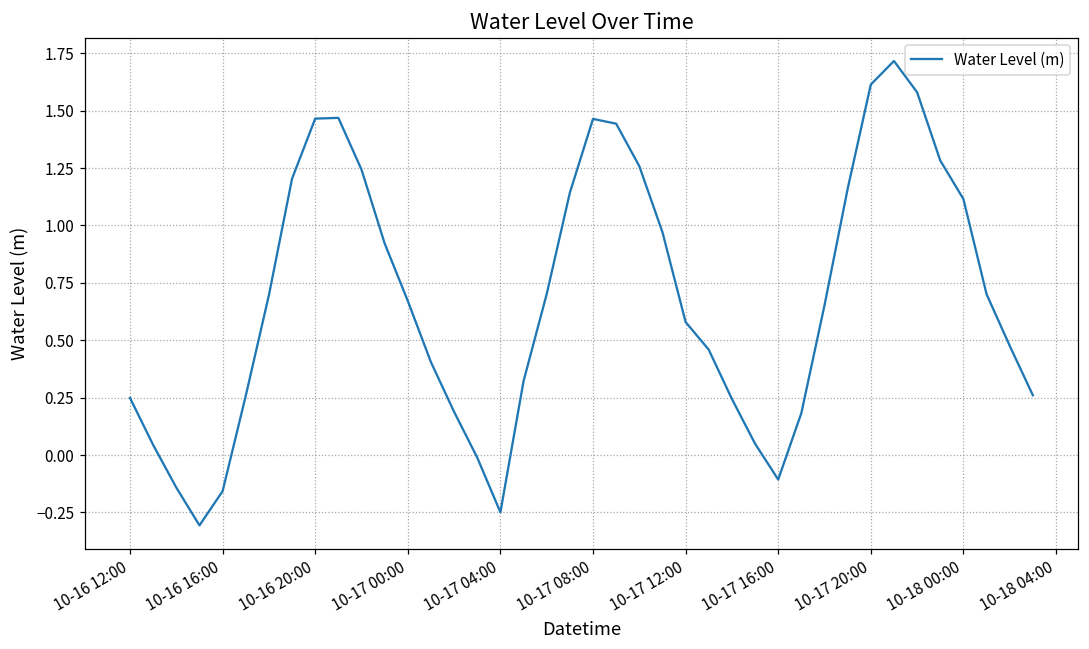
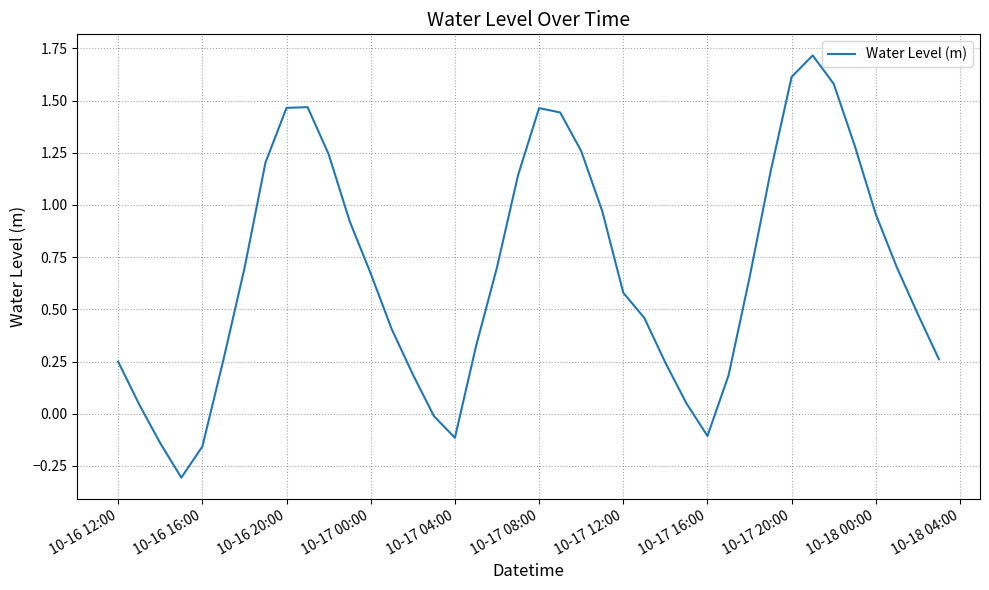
10-17 04:00: -0.25 -> -0.12
10-18 00:00: 1.11 -> 0.95
